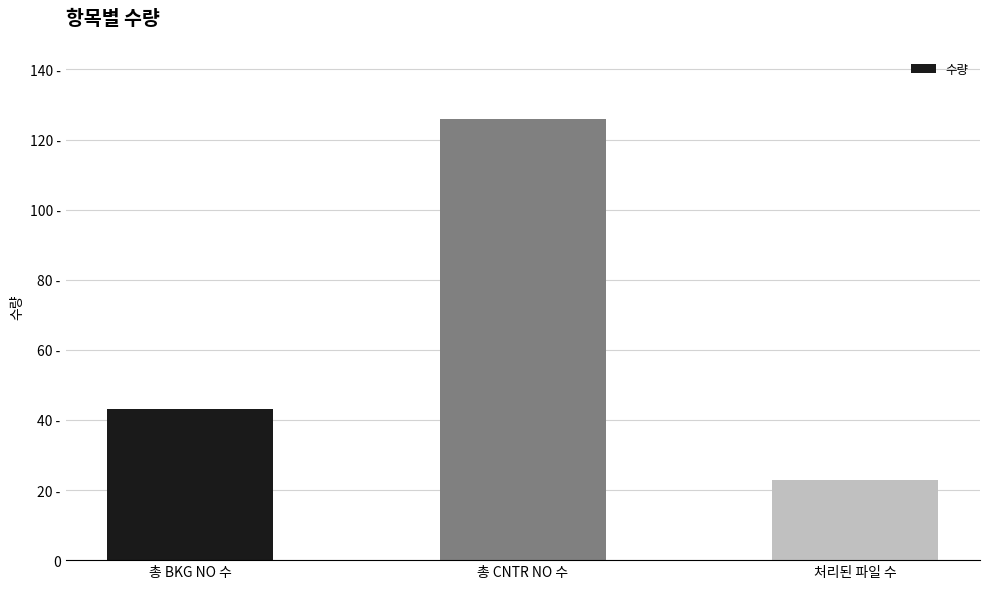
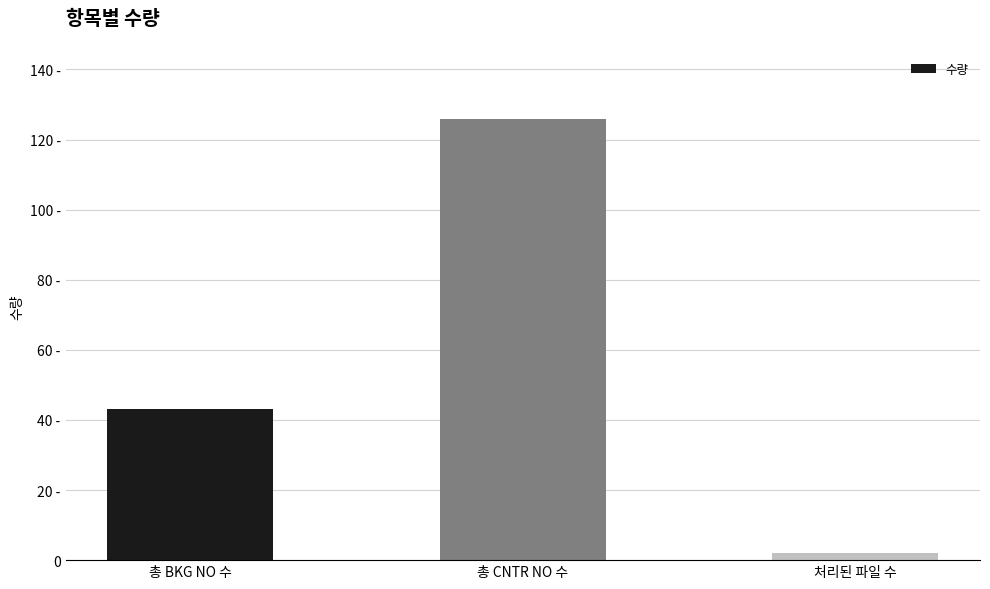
처리된 파일 수: 23 - -> 2 -
